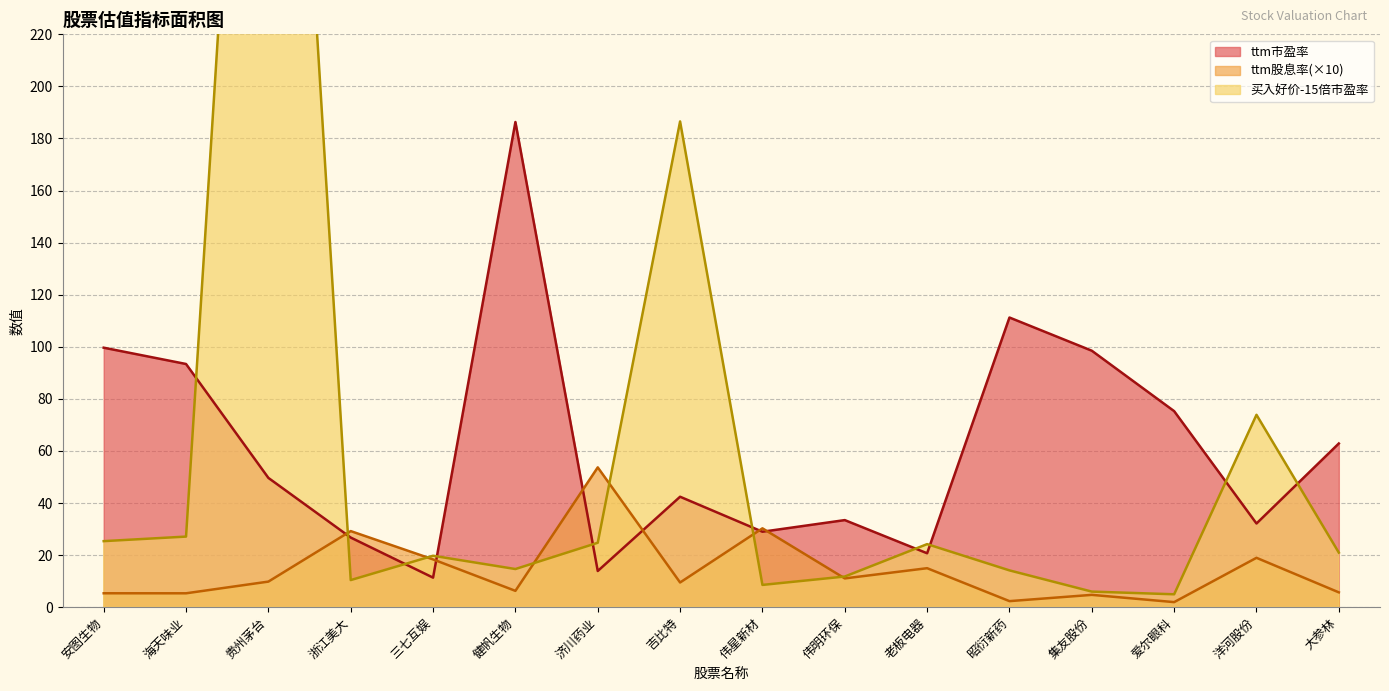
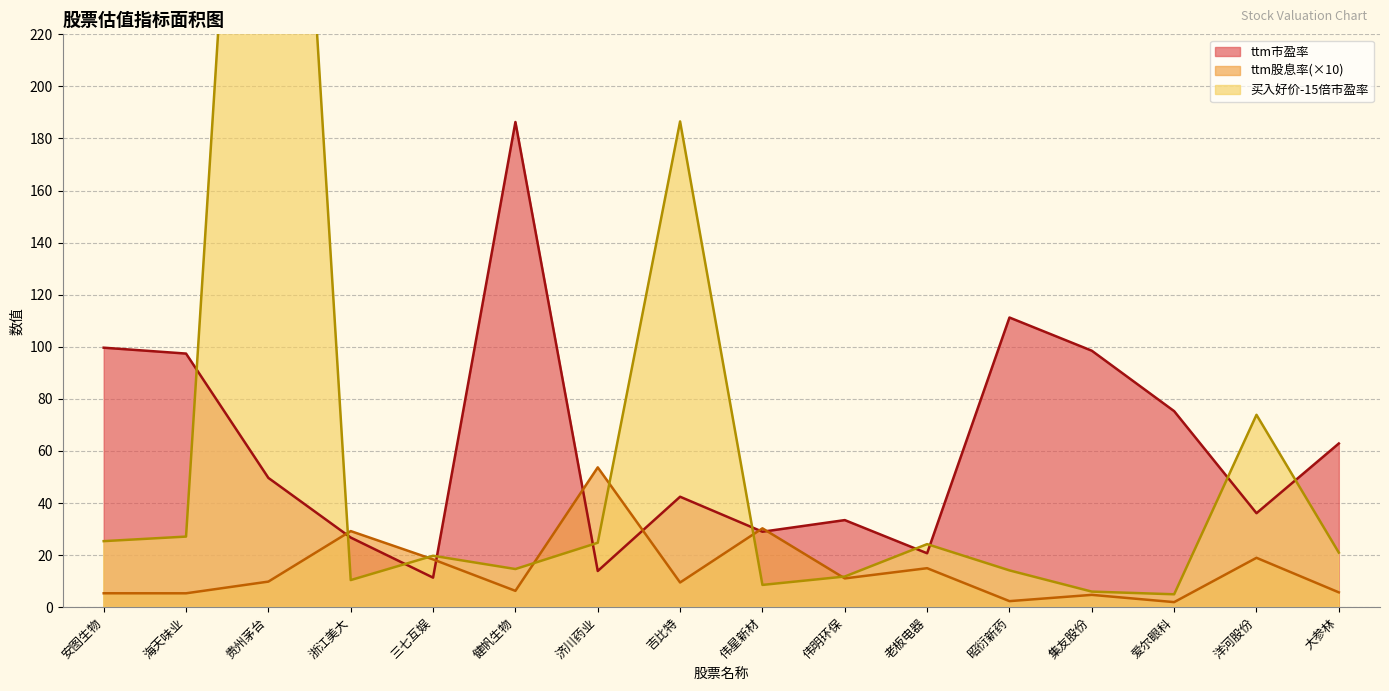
ttm市盈率, 海天味业: 93 -> 97
ttm市盈率, 洋河股份: 32 -> 36
